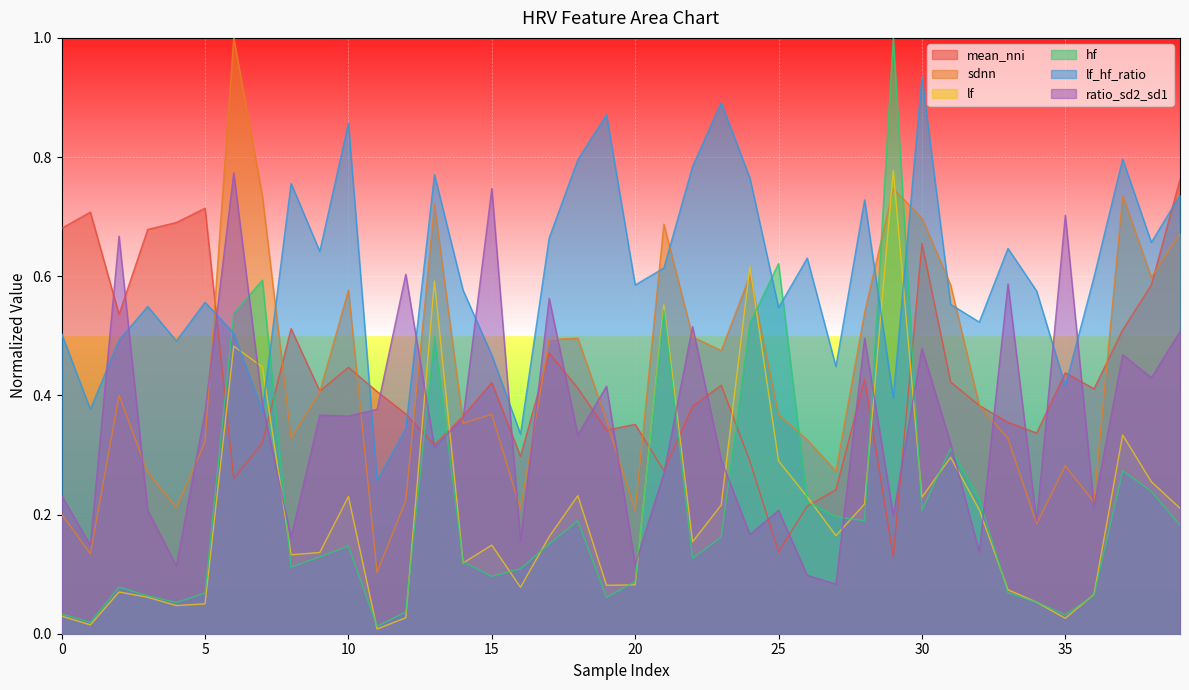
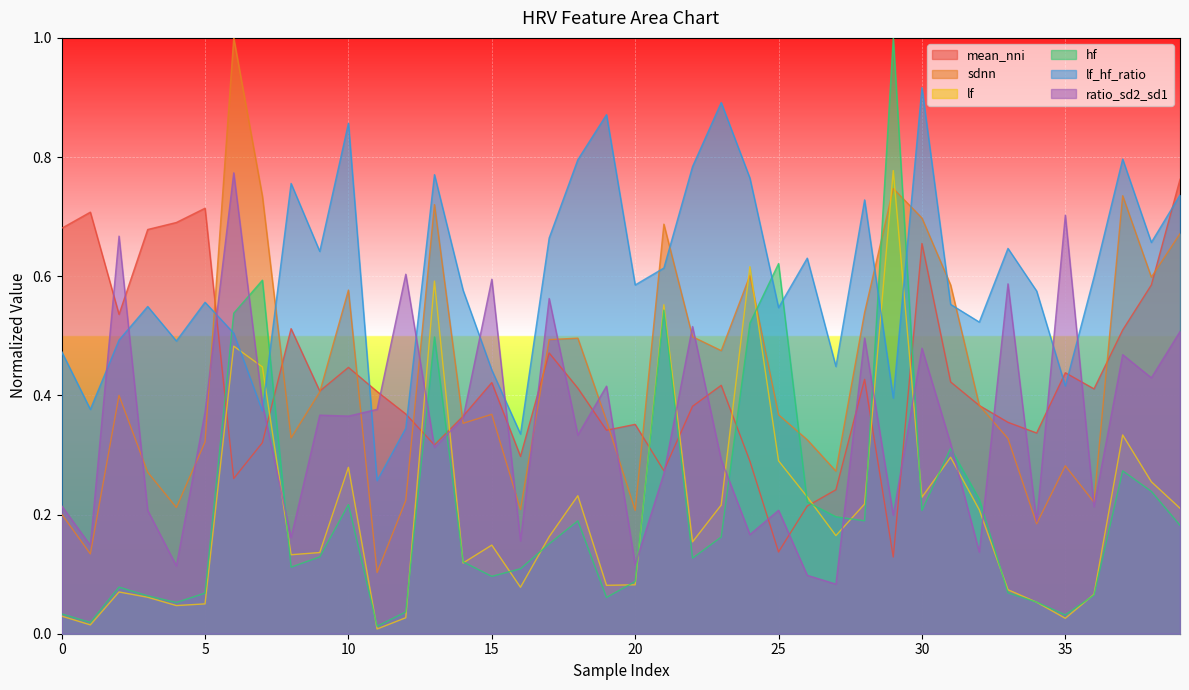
lf_hf_ratio, 0: 0.50 -> 0.47
ratio_sd2_sd1, 0: 0.23 -> 0.21
lf, 10: 0.23 -> 0.28
hf, 10: 0.15 -> 0.22
lf_hf_ratio, 15: 0.47 -> 0.44
ratio_sd2_sd1, 15: 0.75 -> 0.60
lf_hf_ratio, 30: 0.93 -> 0.92
